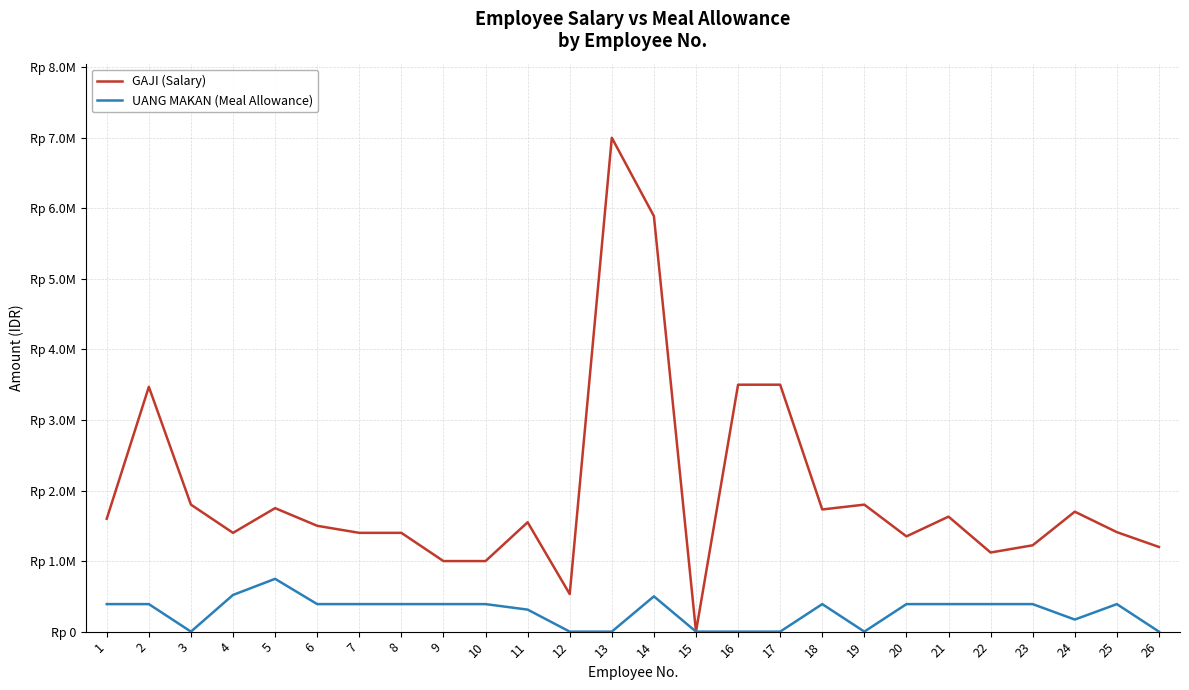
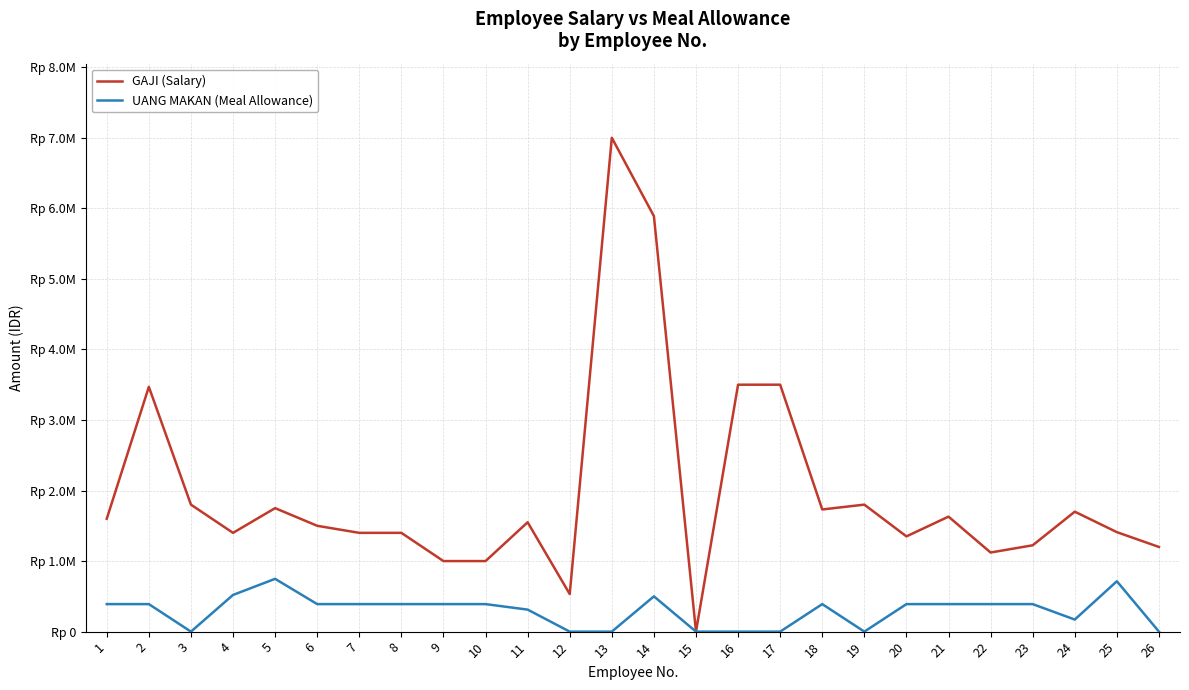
UANG MAKAN (Meal Allowance), 25: Rp 400000 -> Rp 700000
